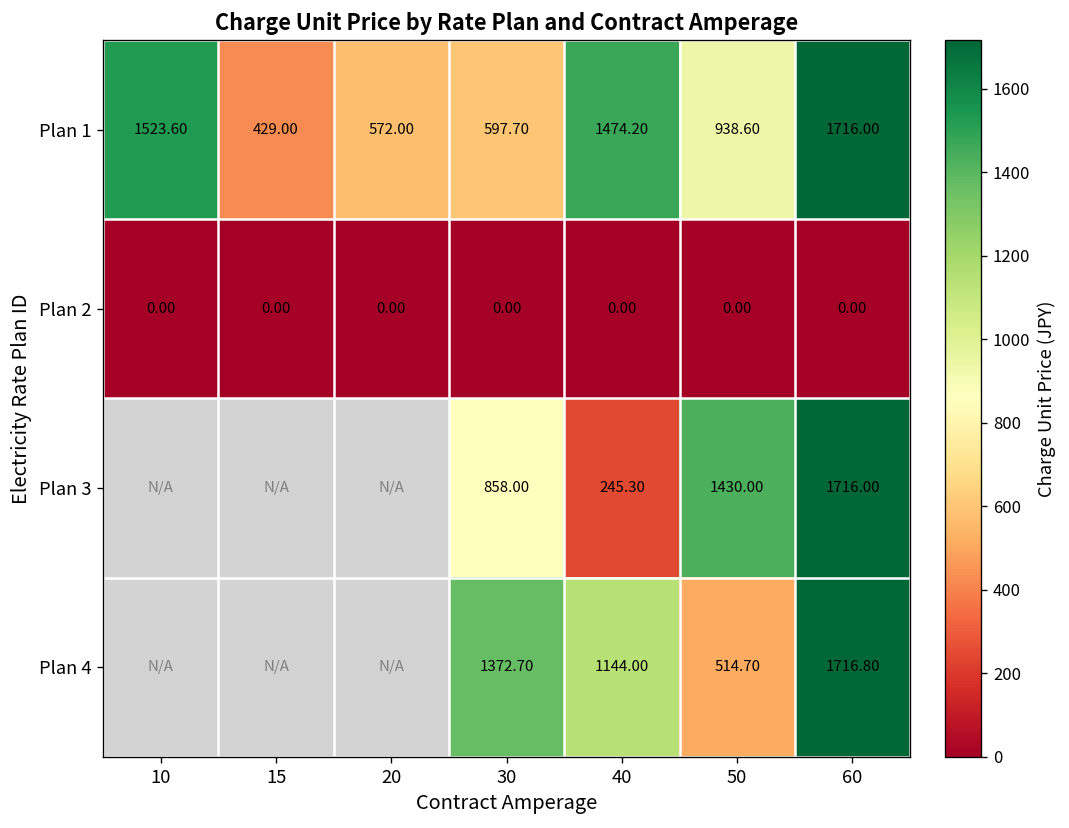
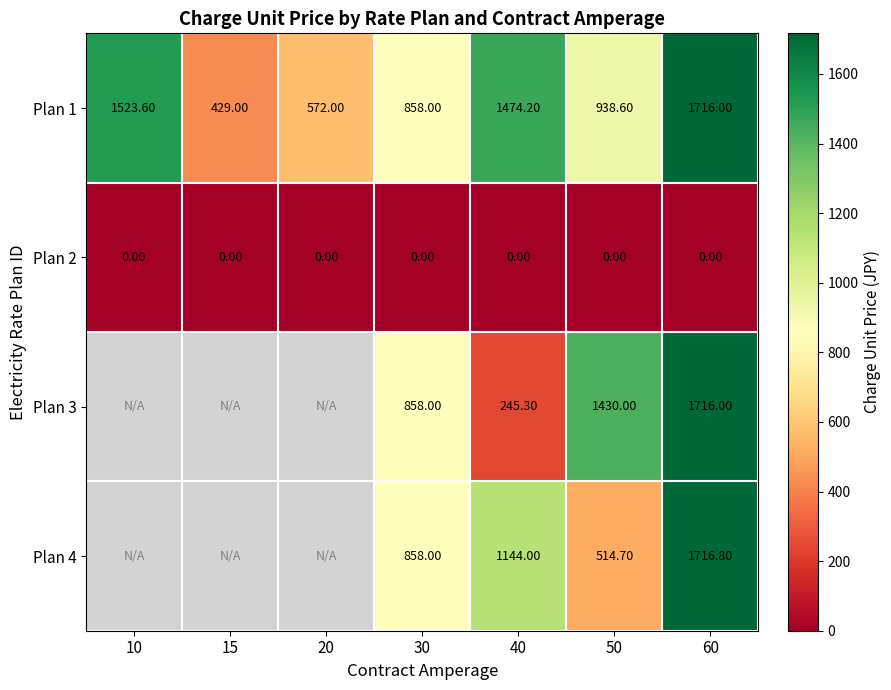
Plan 1, 30: 597.70 -> 858.00
Plan 4, 30: 1372.70 -> 858.00
